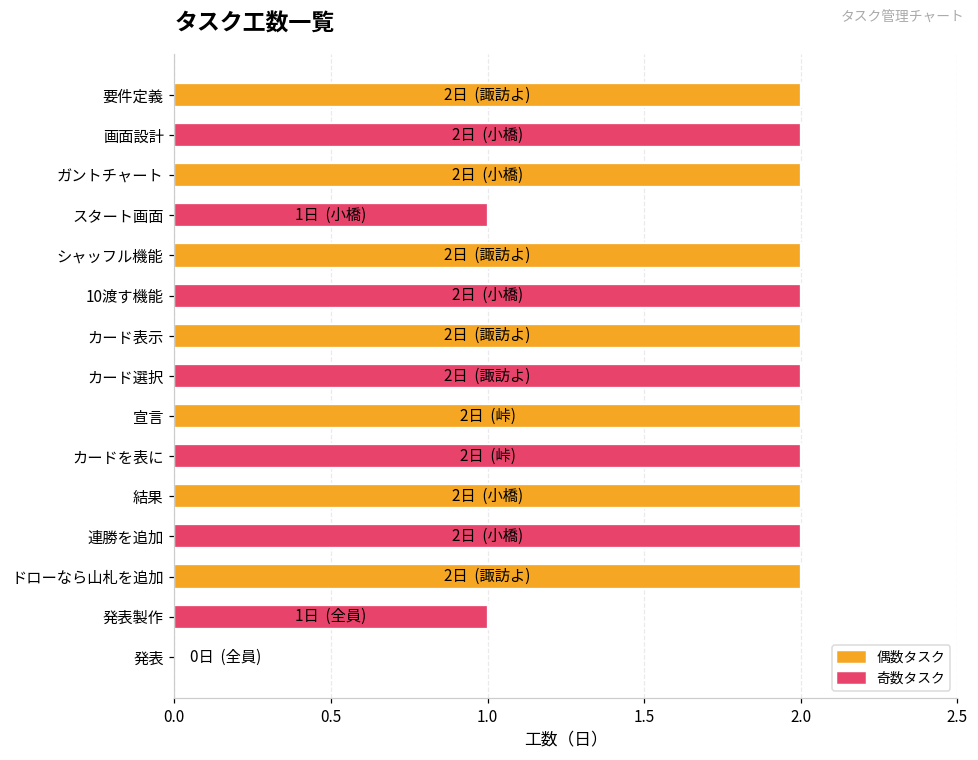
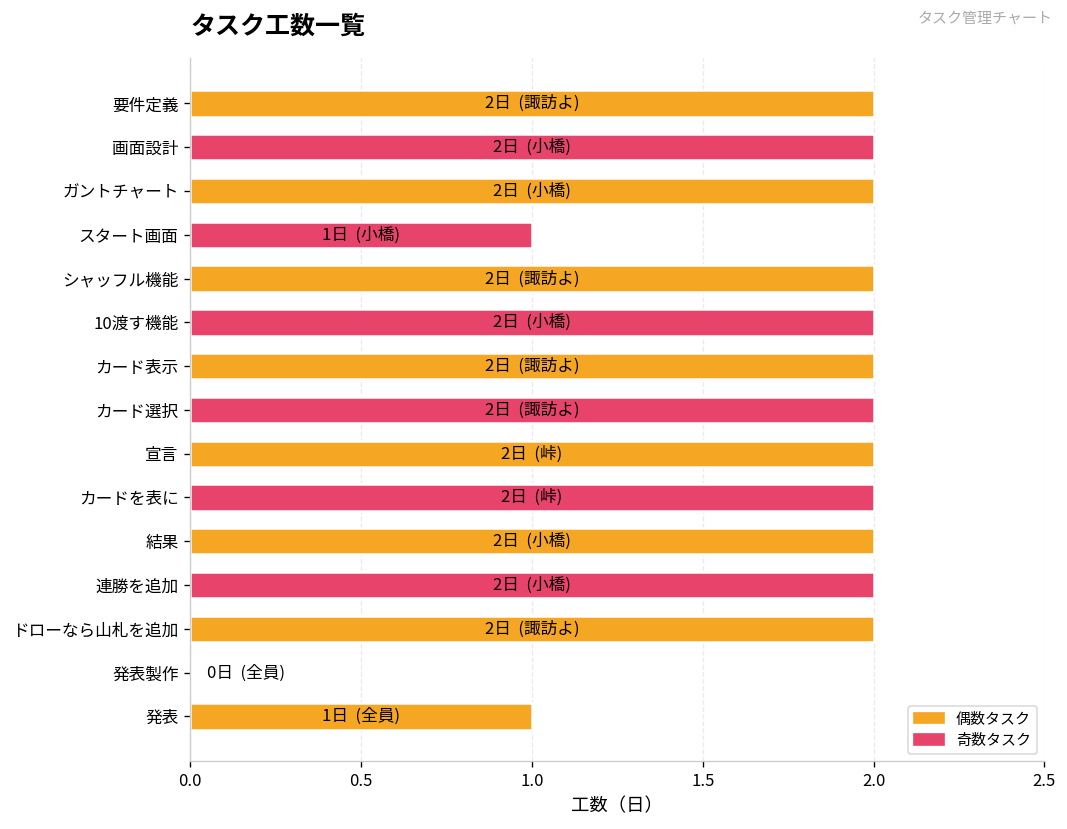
発表製作: 1日 -> 0日
発表: 0日 -> 1日
